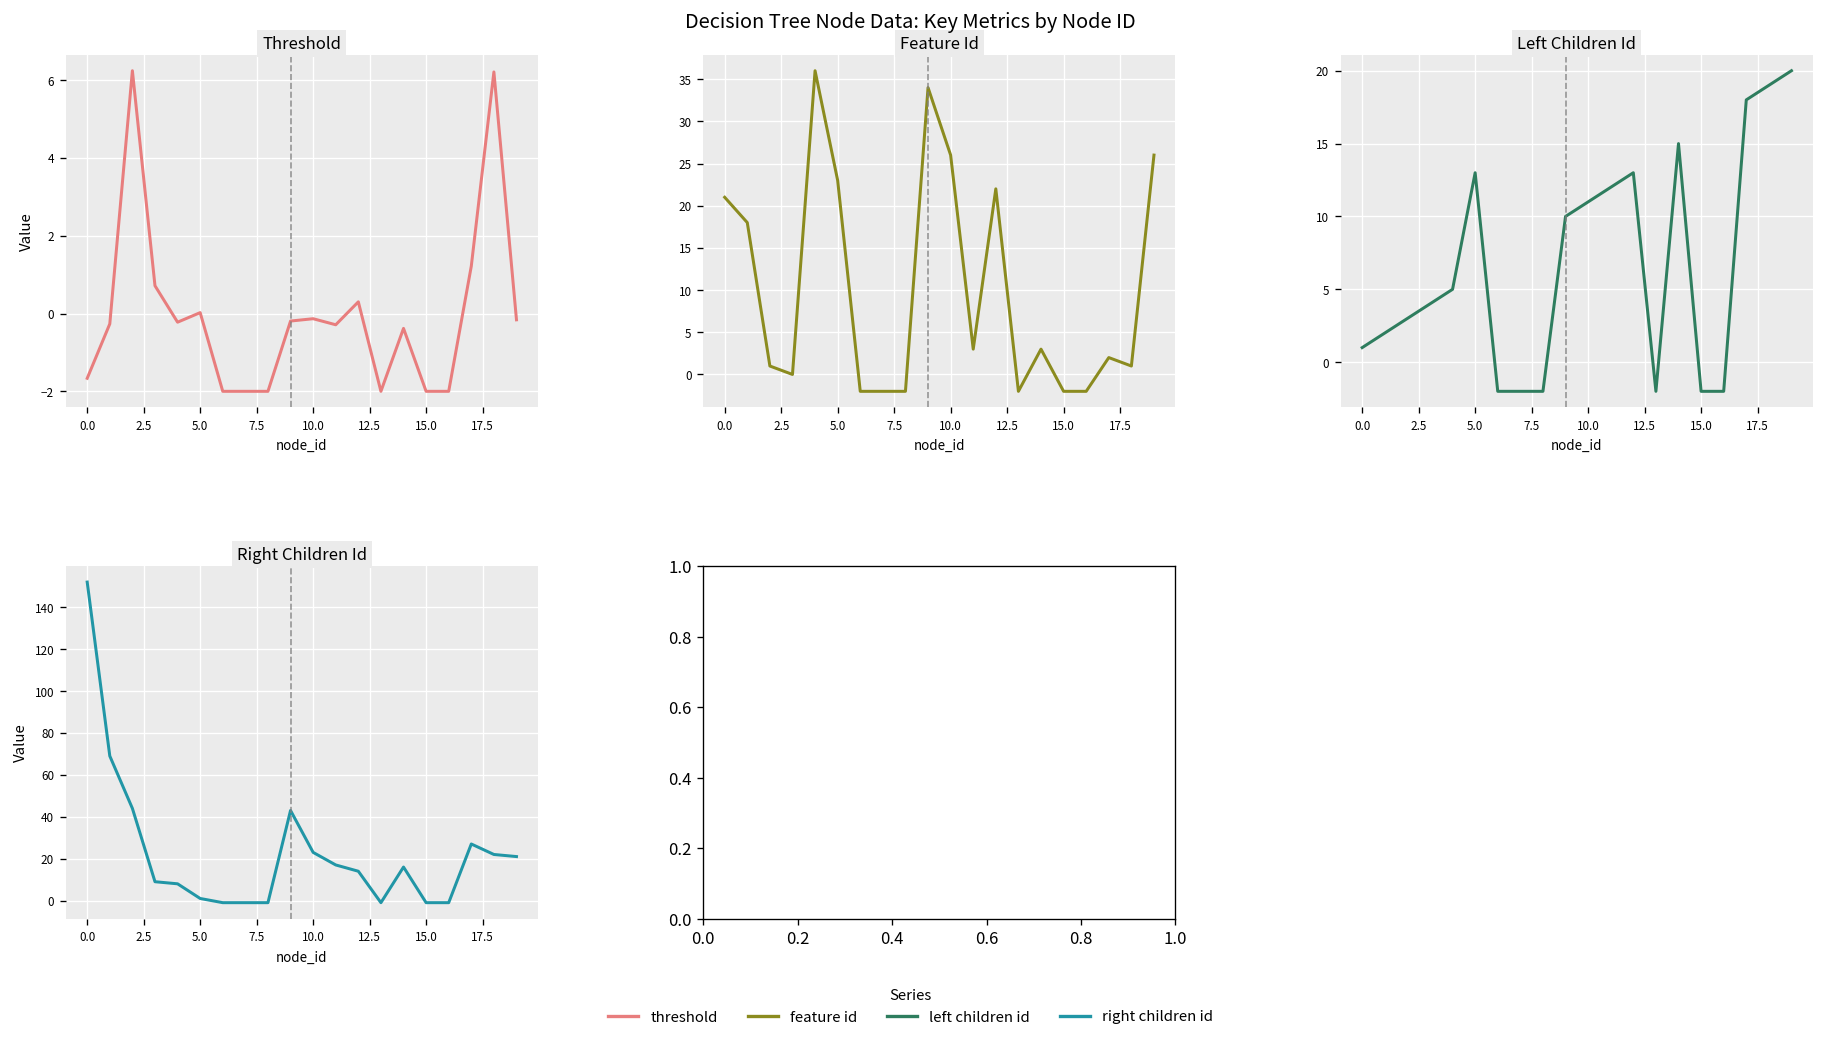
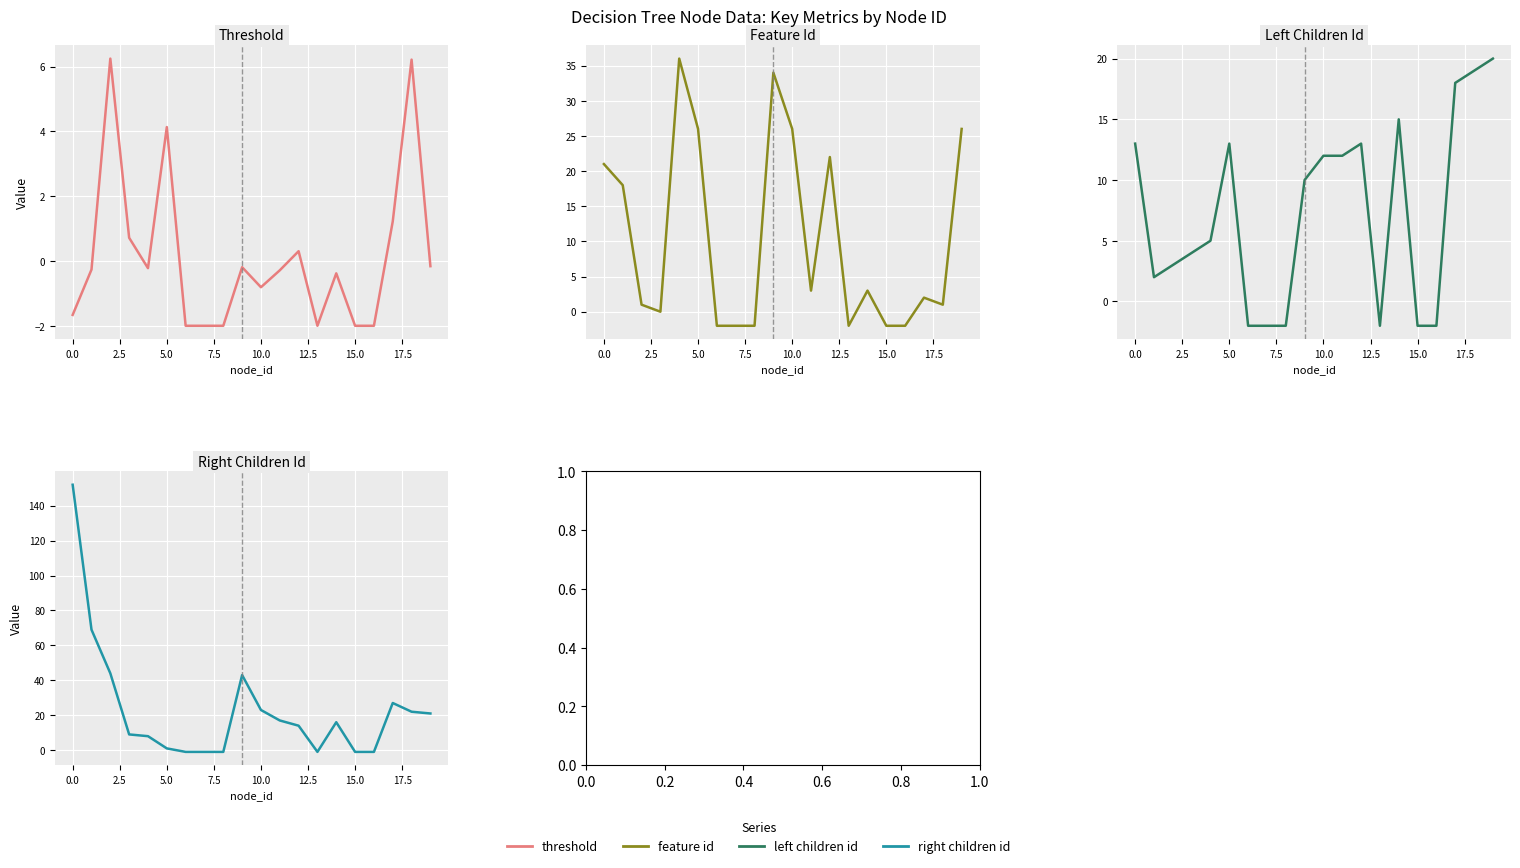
Threshold, 5.0: 0.0 -> 4.1
Threshold, 10.0: -0.1 -> -0.8
Feature Id, 5.0: 23 -> 26
Left Children Id, 0.0: 1 -> 13
Left Children Id, 10.0: 11 -> 12
